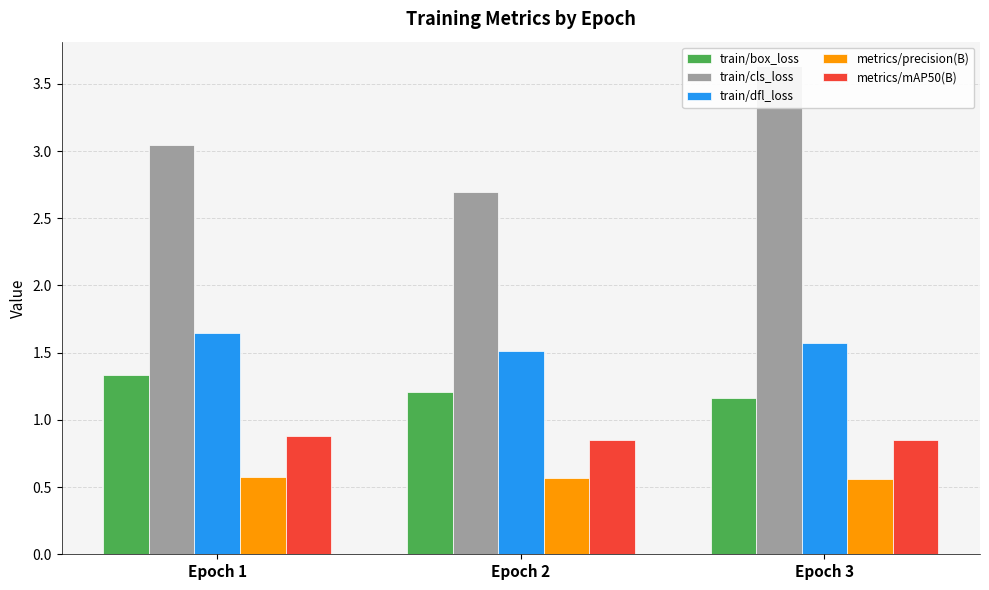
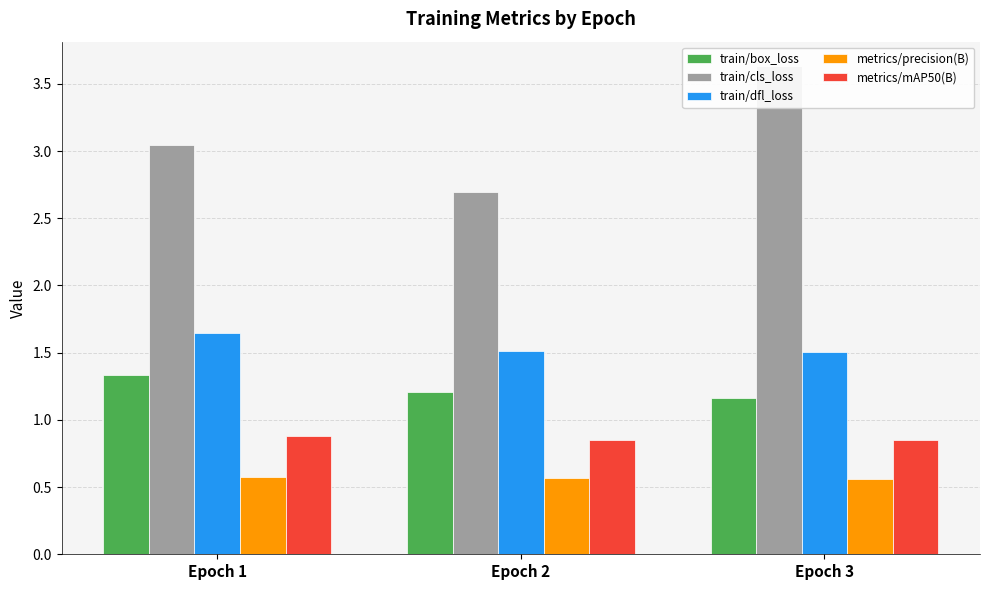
train/dfl_loss, Epoch 3: 1.57 -> 1.51
